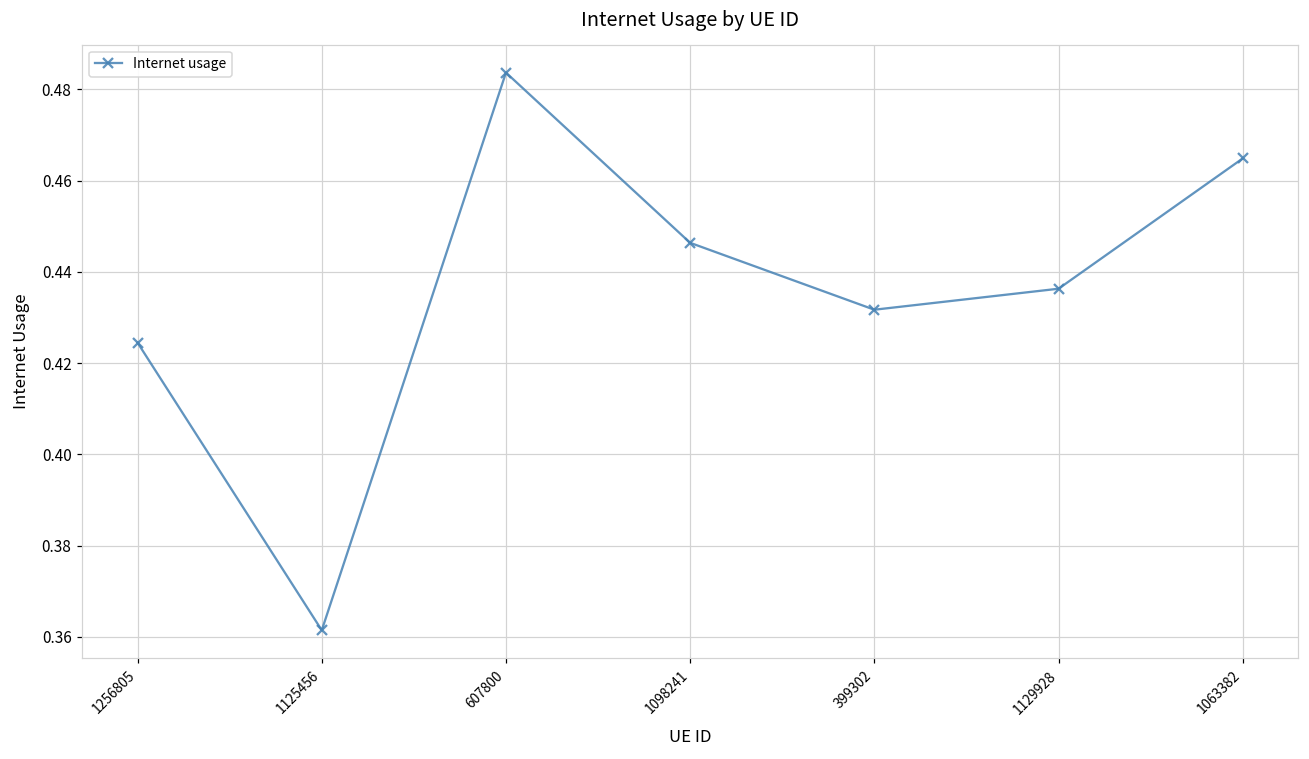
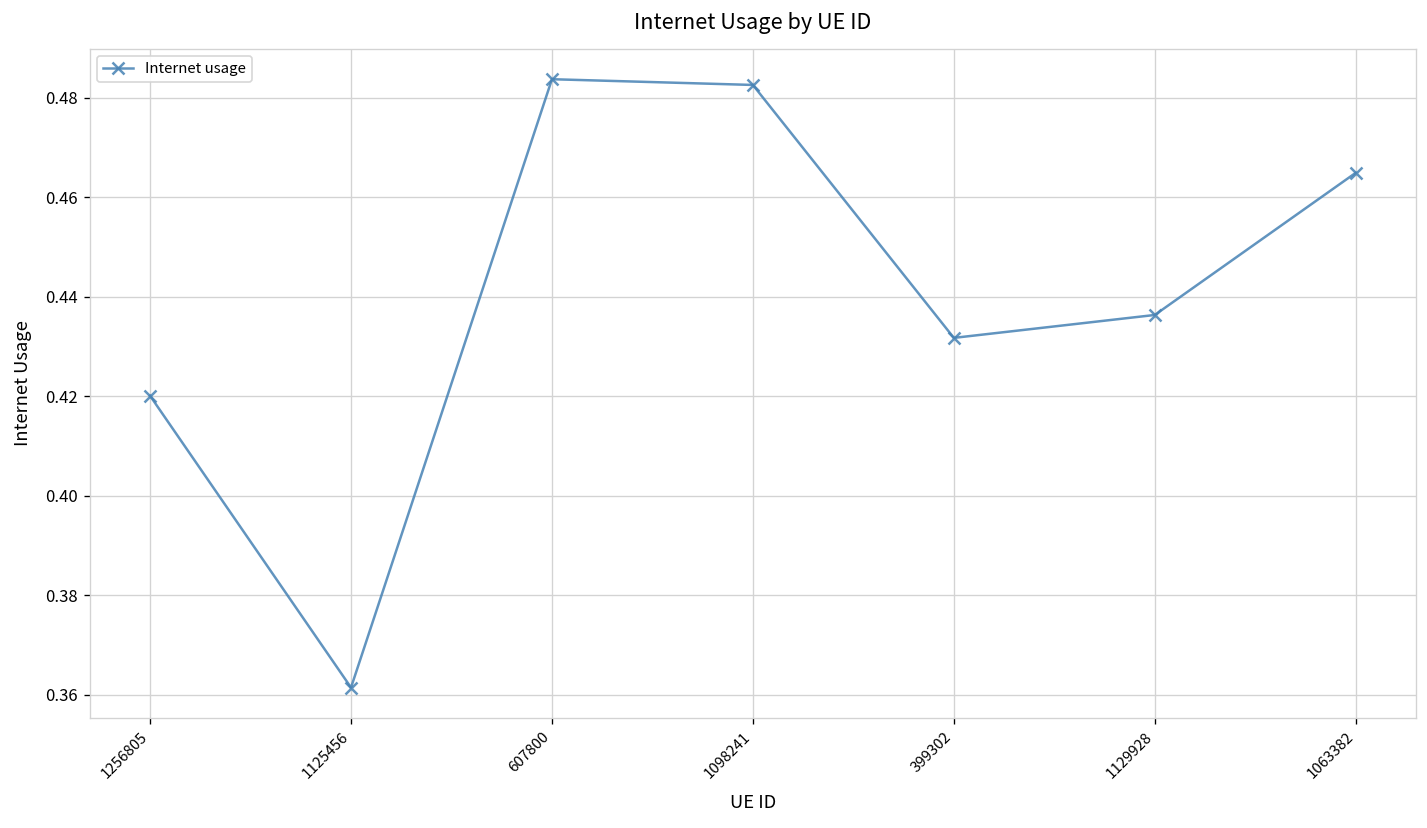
1256805: 0.424 -> 0.420
1098241: 0.446 -> 0.483
